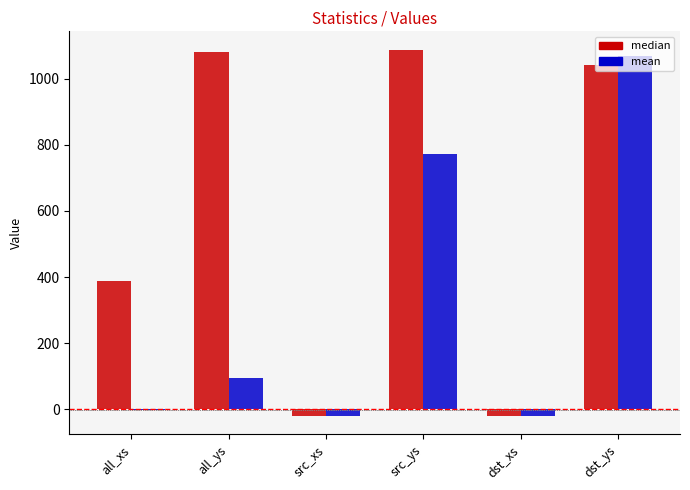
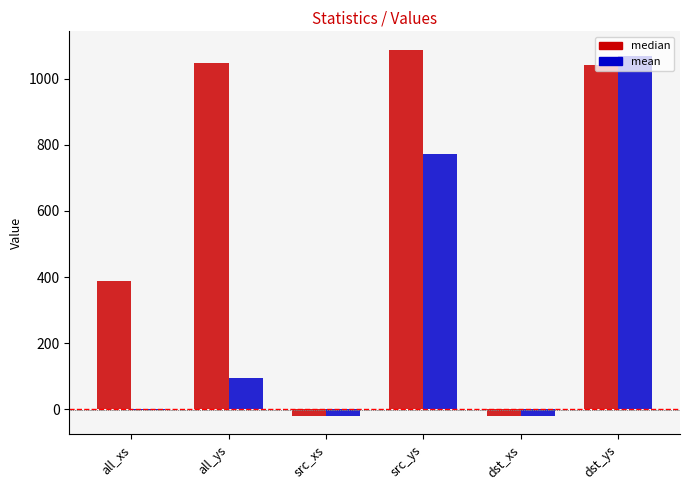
median, all_ys: 1080 -> 1050
